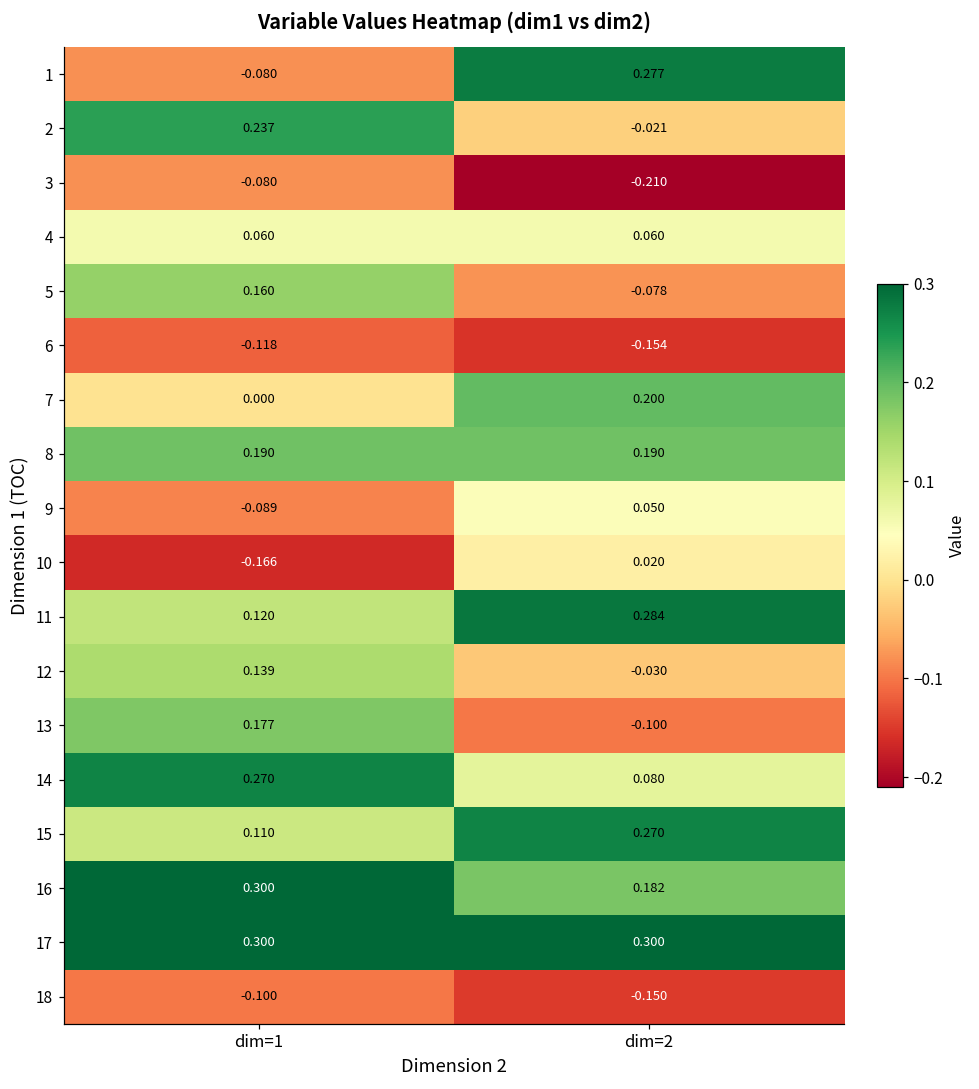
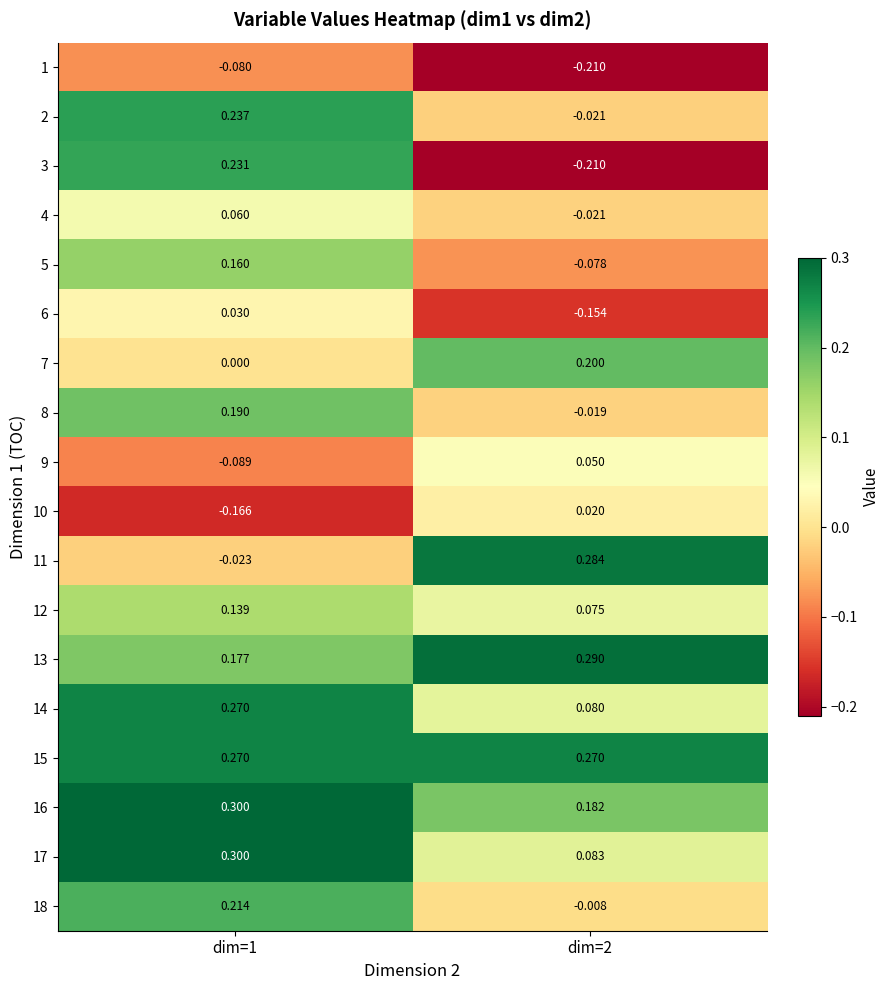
1, dim=2: 0.277 -> -0.210
3, dim=1: -0.080 -> 0.231
4, dim=2: 0.060 -> -0.021
6, dim=1: -0.118 -> 0.030
8, dim=2: 0.190 -> -0.019
11, dim=1: 0.120 -> -0.023
12, dim=2: -0.030 -> 0.075
13, dim=2: -0.100 -> 0.290
15, dim=1: 0.110 -> 0.270
17, dim=2: 0.300 -> 0.083
18, dim=1: -0.100 -> 0.214
18, dim=2: -0.150 -> -0.008
